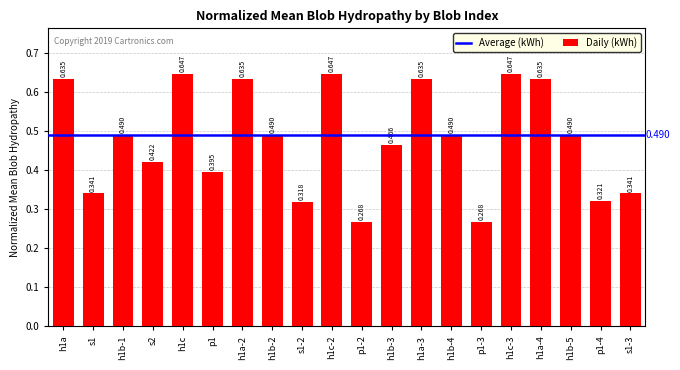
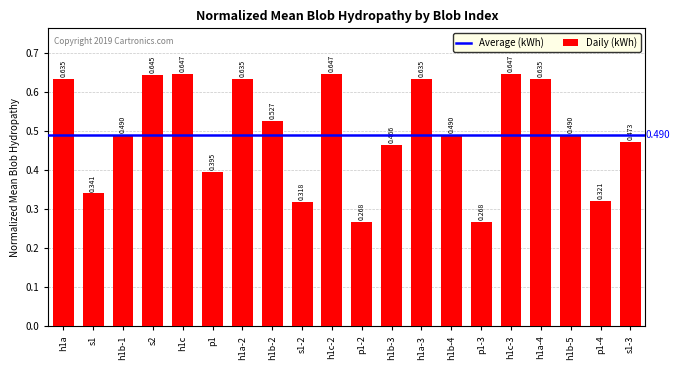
s2: 0.422 -> 0.645
h1b-2: 0.490 -> 0.527
s1-3: 0.341 -> 0.473
